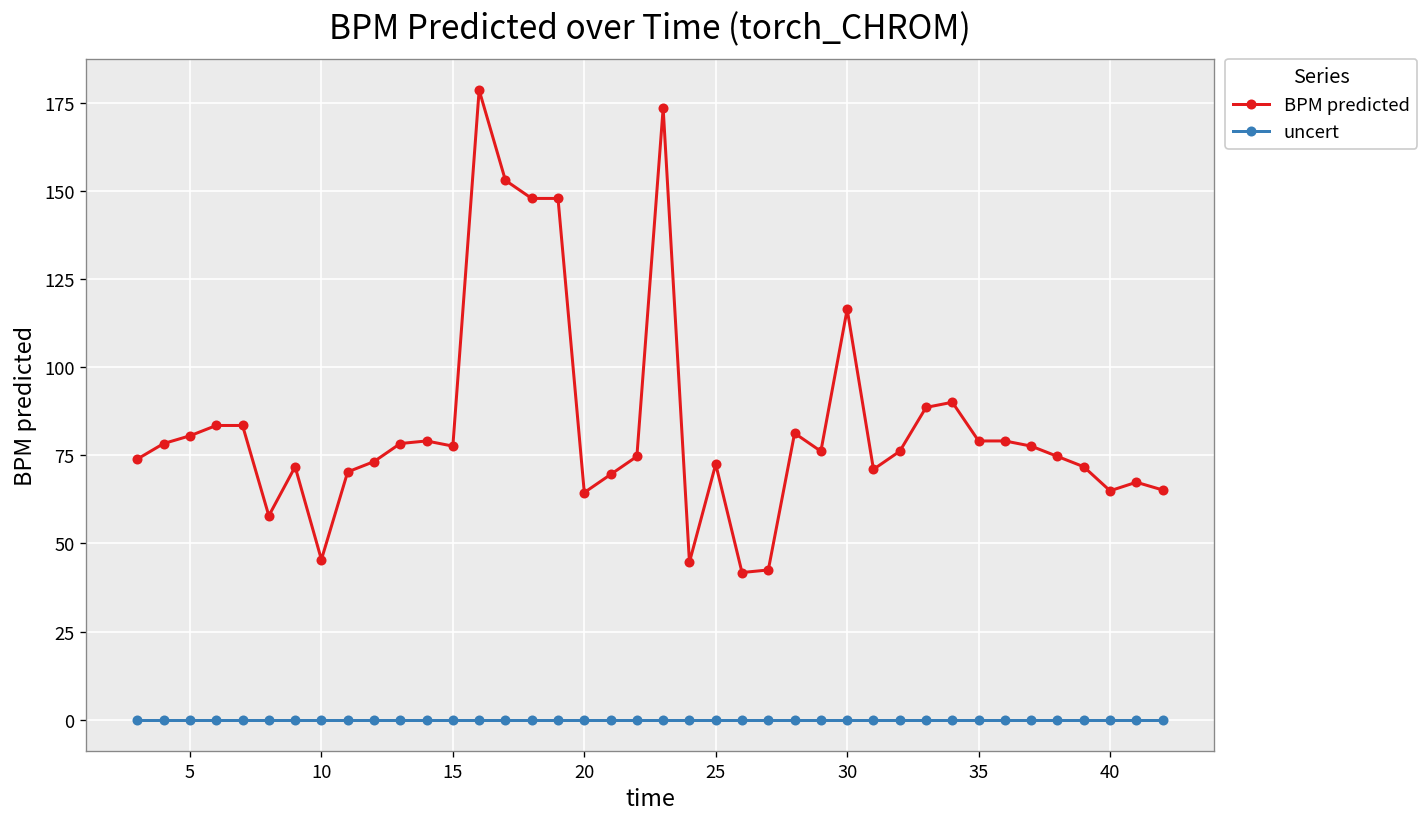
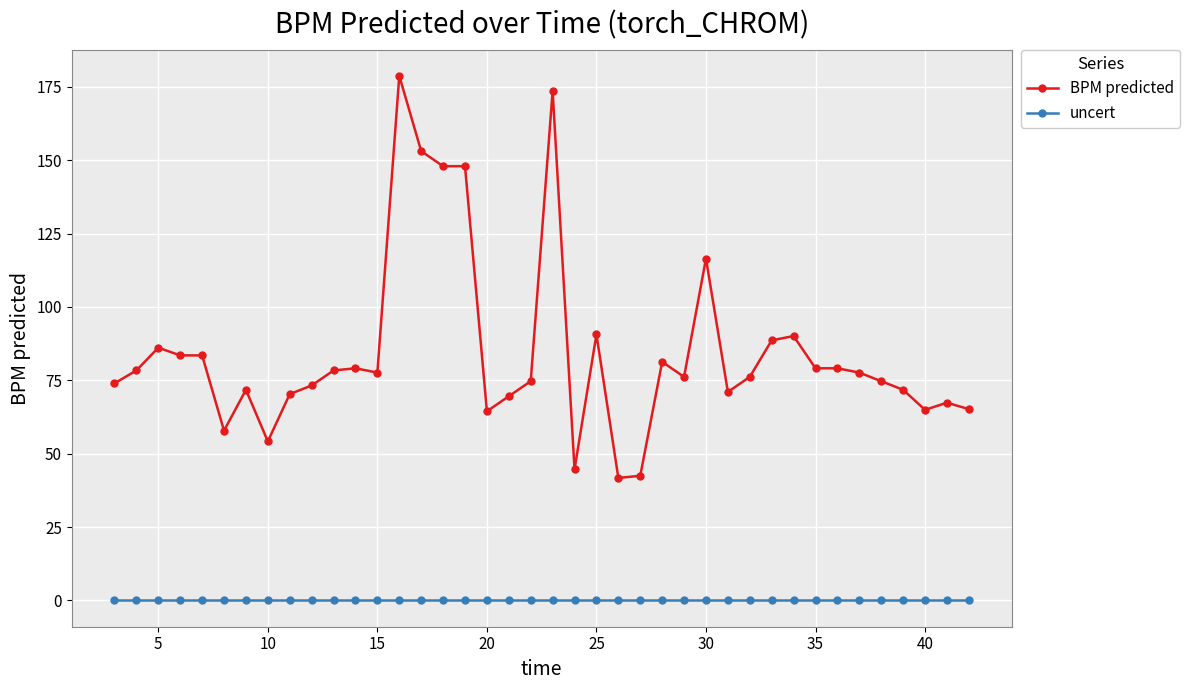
BPM predicted, 5: 81 -> 86
BPM predicted, 10: 45 -> 54
BPM predicted, 25: 73 -> 91
